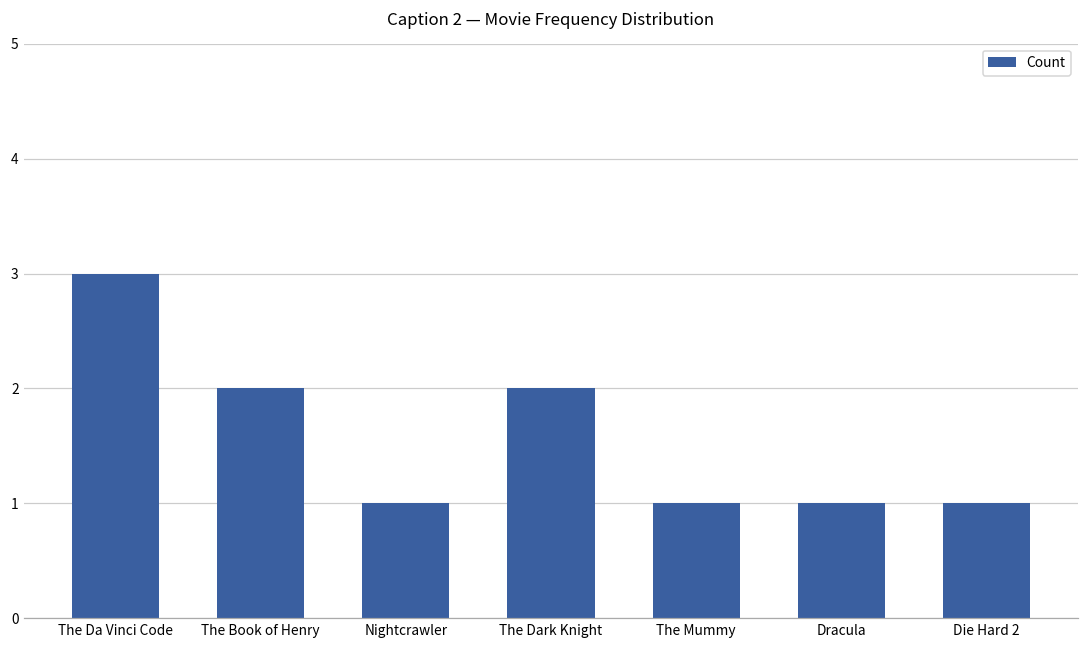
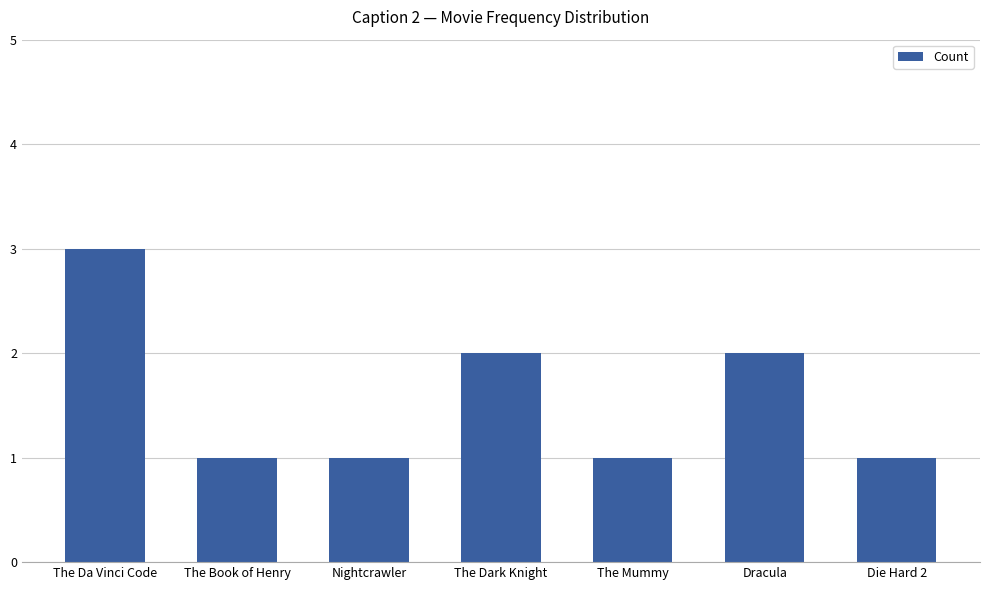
The Book of Henry: 2 -> 1
Dracula: 1 -> 2
